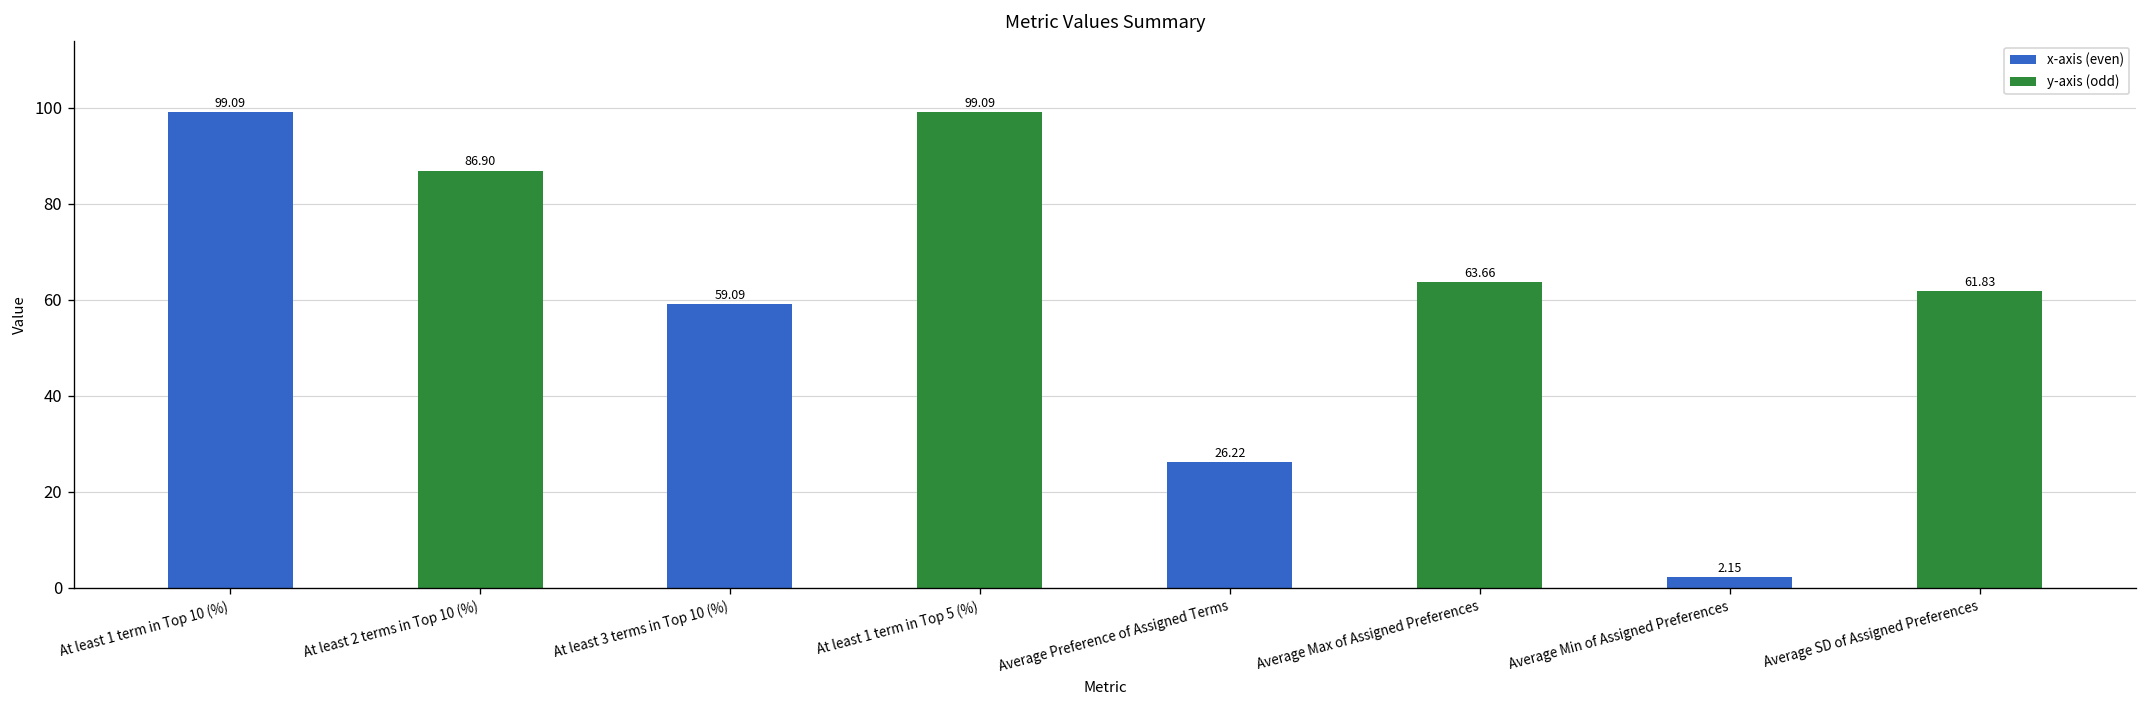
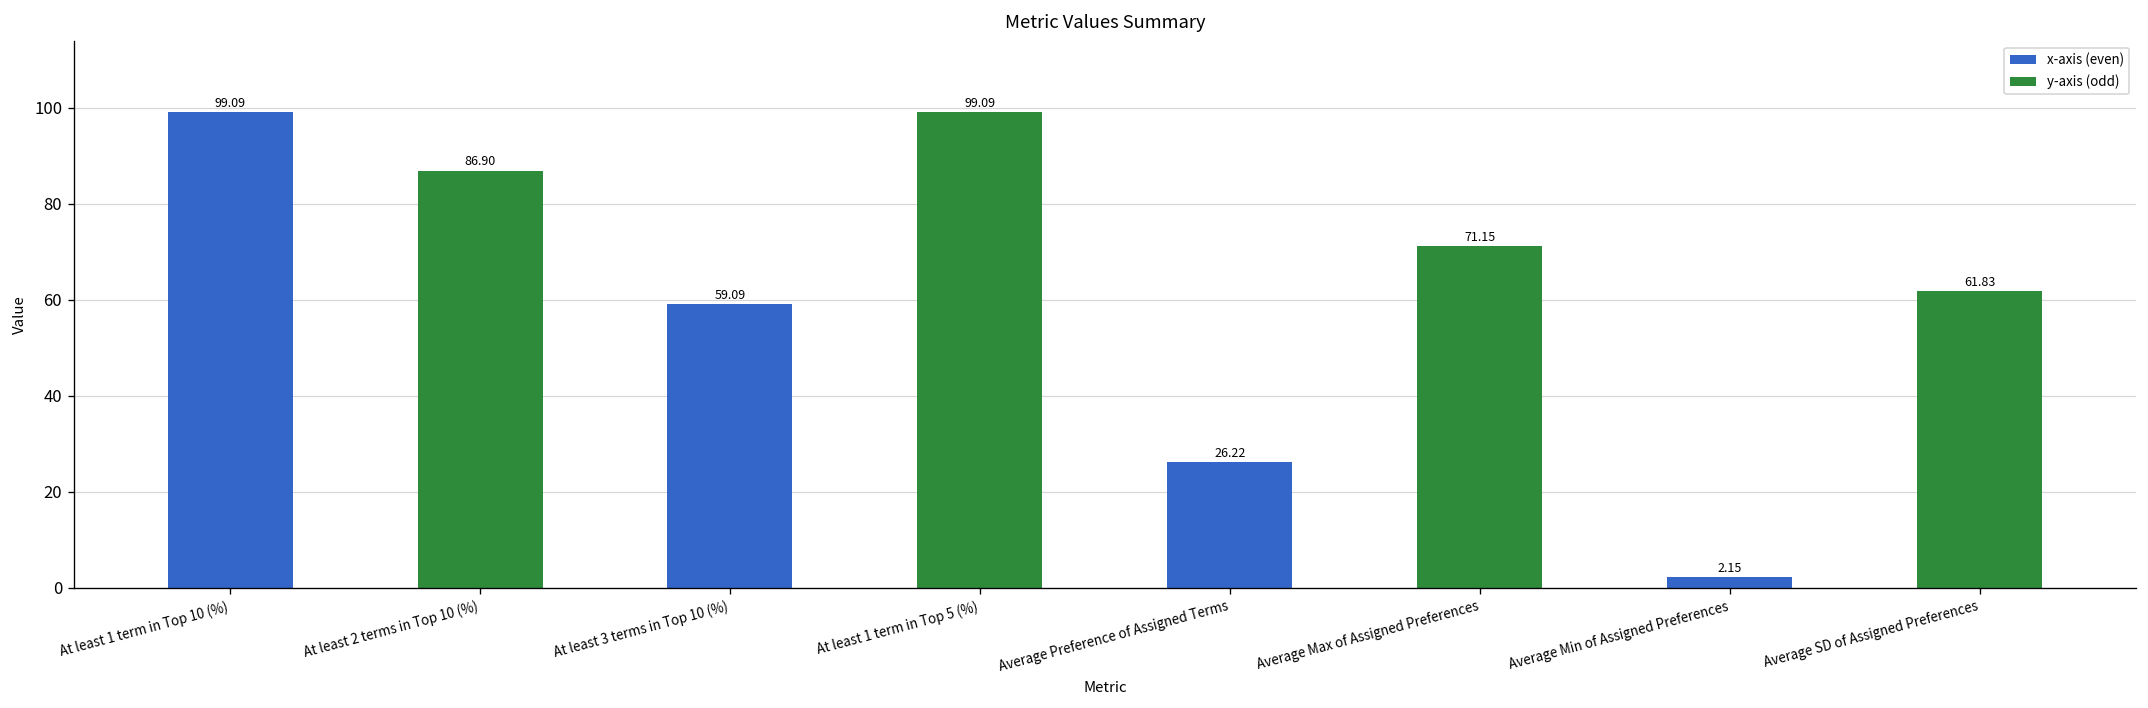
Average Max of Assigned Preferences: 63.66 -> 71.15
